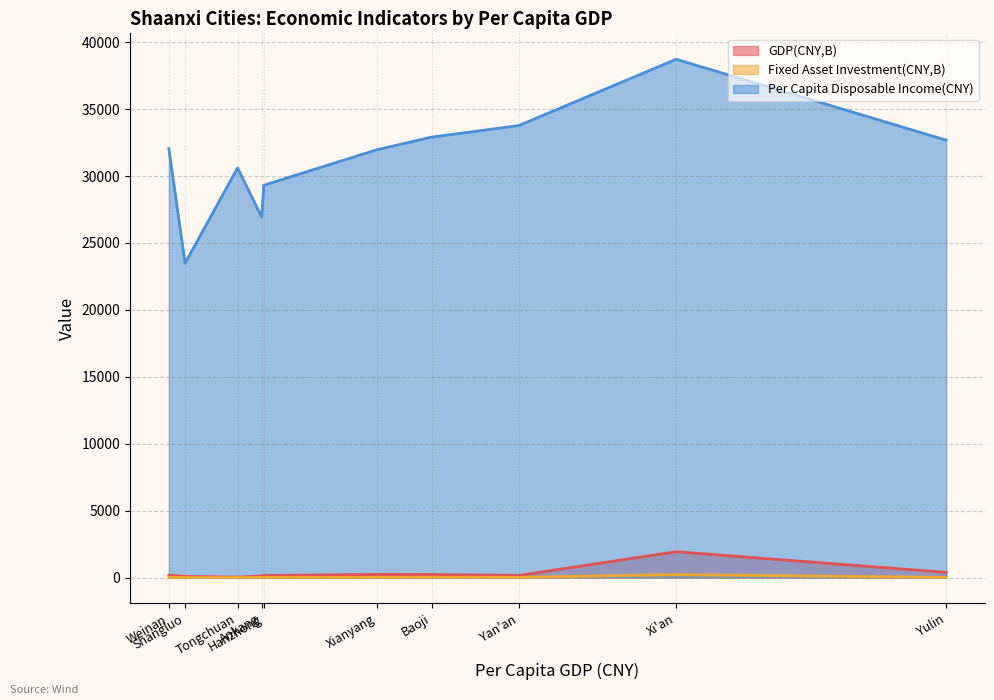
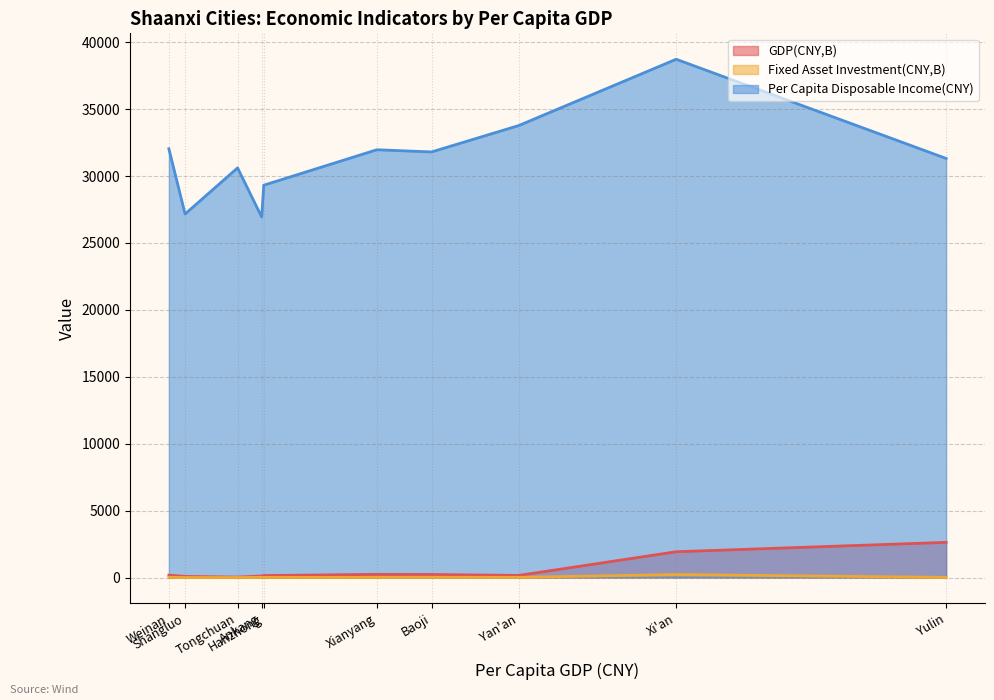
Per Capita Disposable Income(CNY), Shangluo: 23500 -> 27200
Per Capita Disposable Income(CNY), Baoji: 32900 -> 31800
GDP(CNY,B), Yulin: 400 -> 2600
Per Capita Disposable Income(CNY), Yulin: 32700 -> 31300
